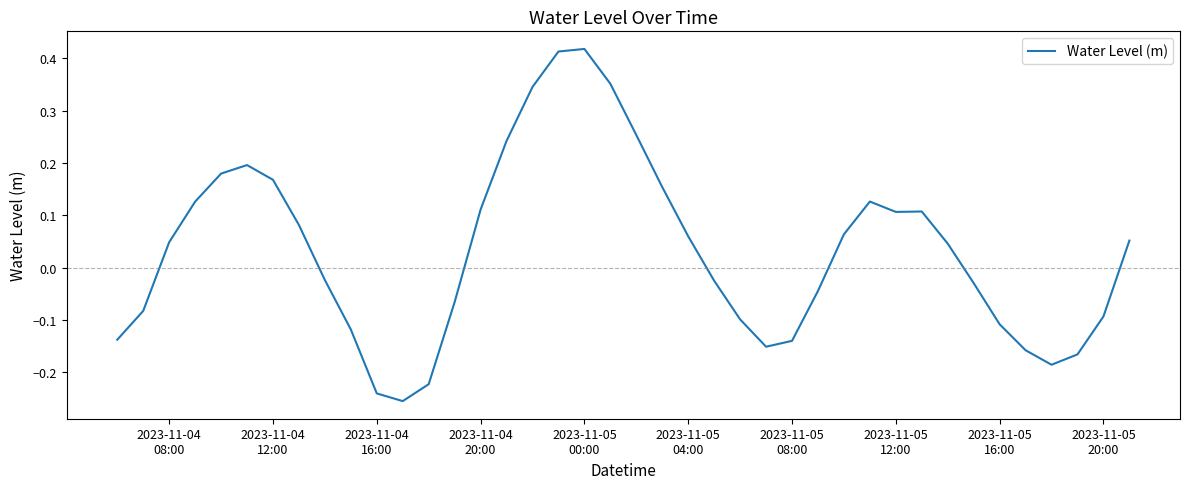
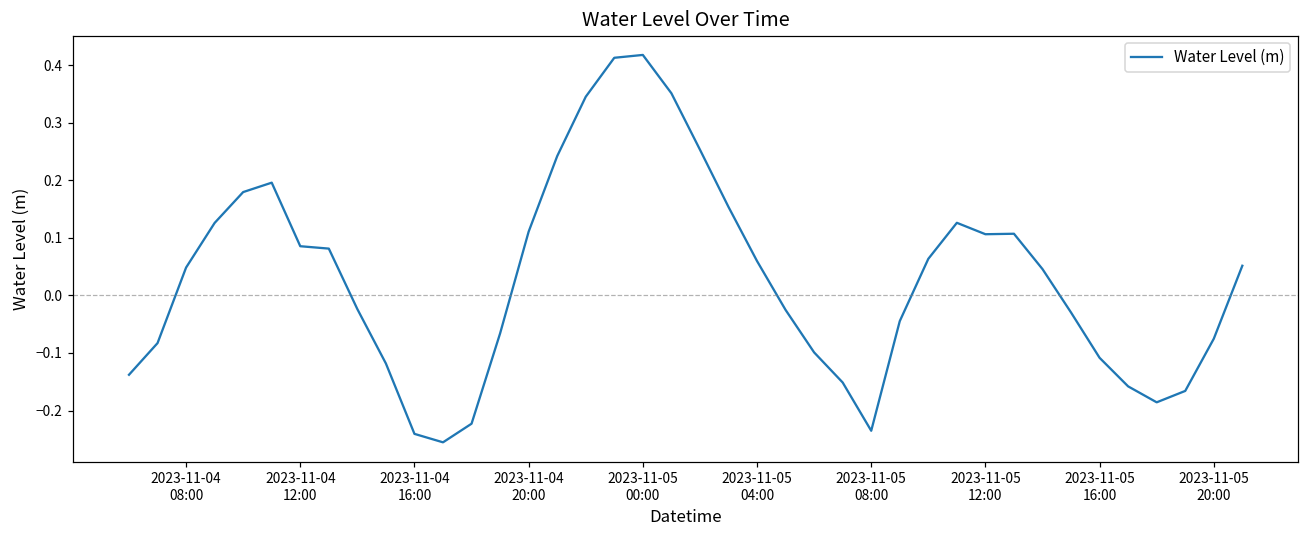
2023-11-04 12:00: 0.17 -> 0.09
2023-11-05 08:00: -0.14 -> -0.24
2023-11-05 20:00: -0.09 -> -0.08
